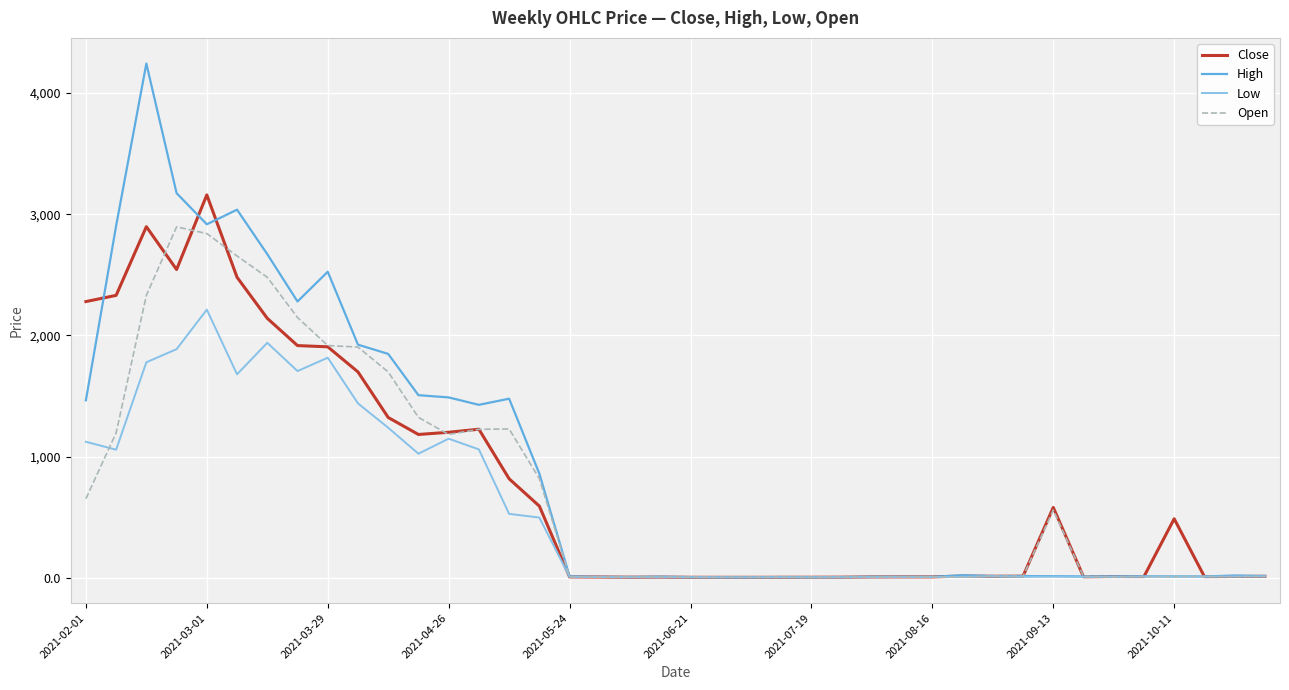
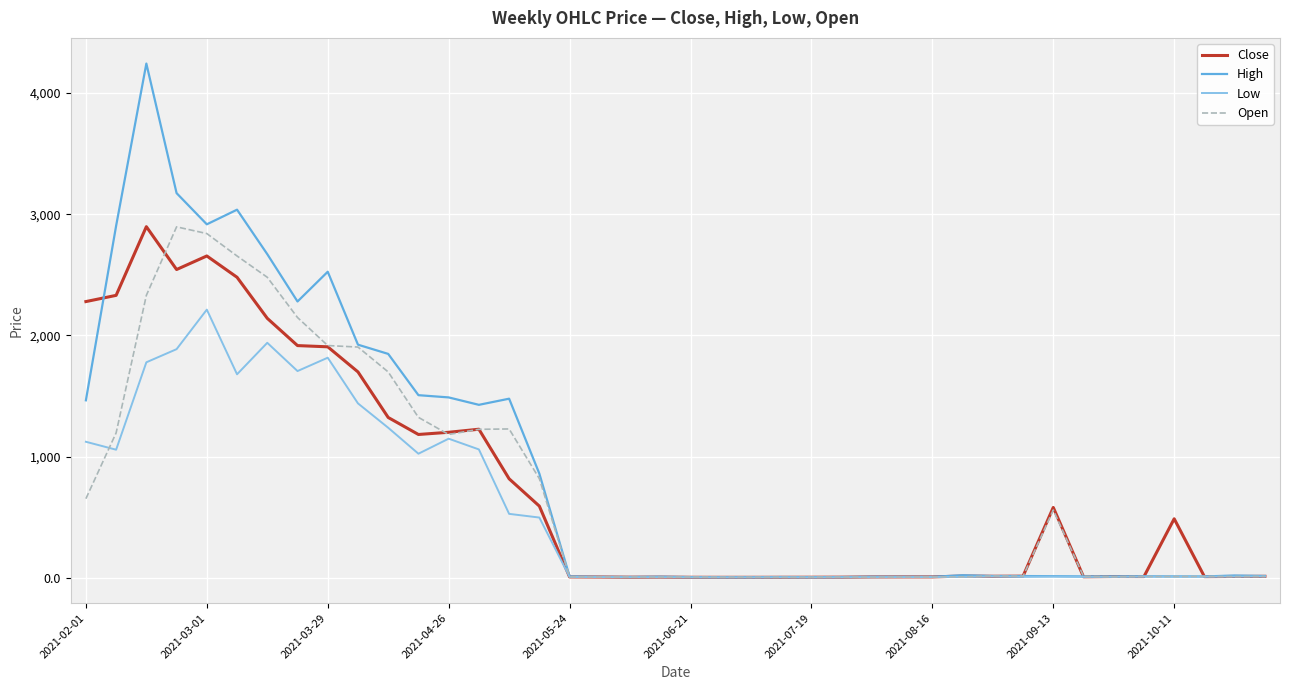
Close, 2021-03-01: 3,160 -> 2,650
